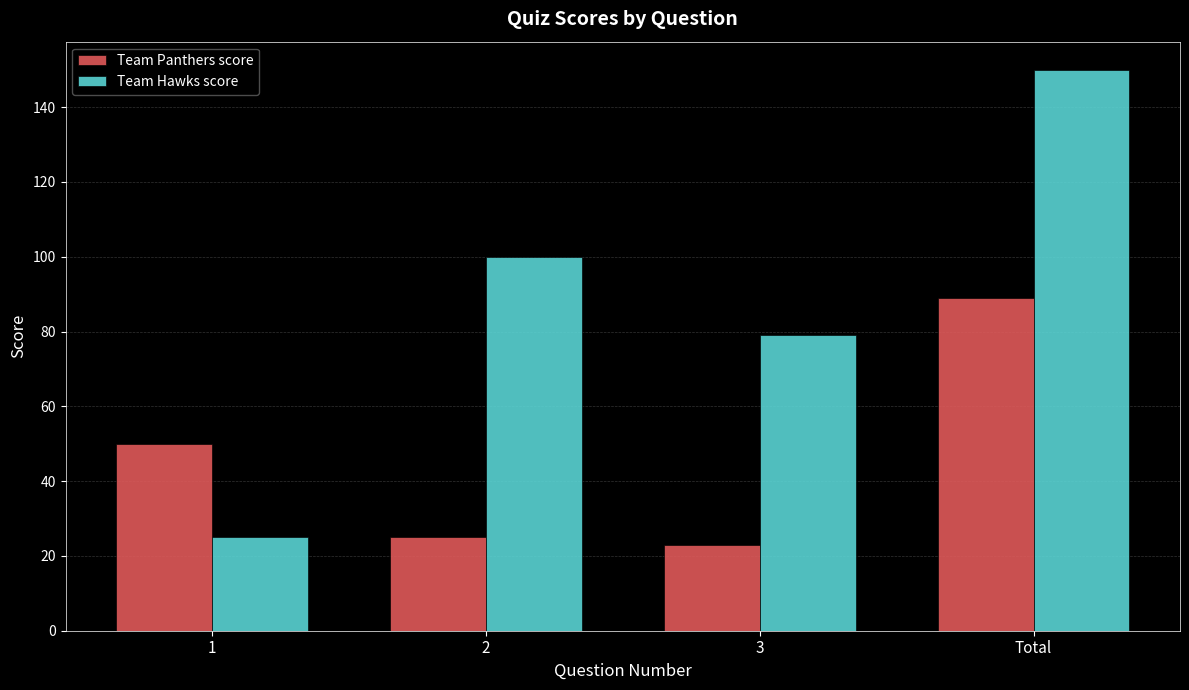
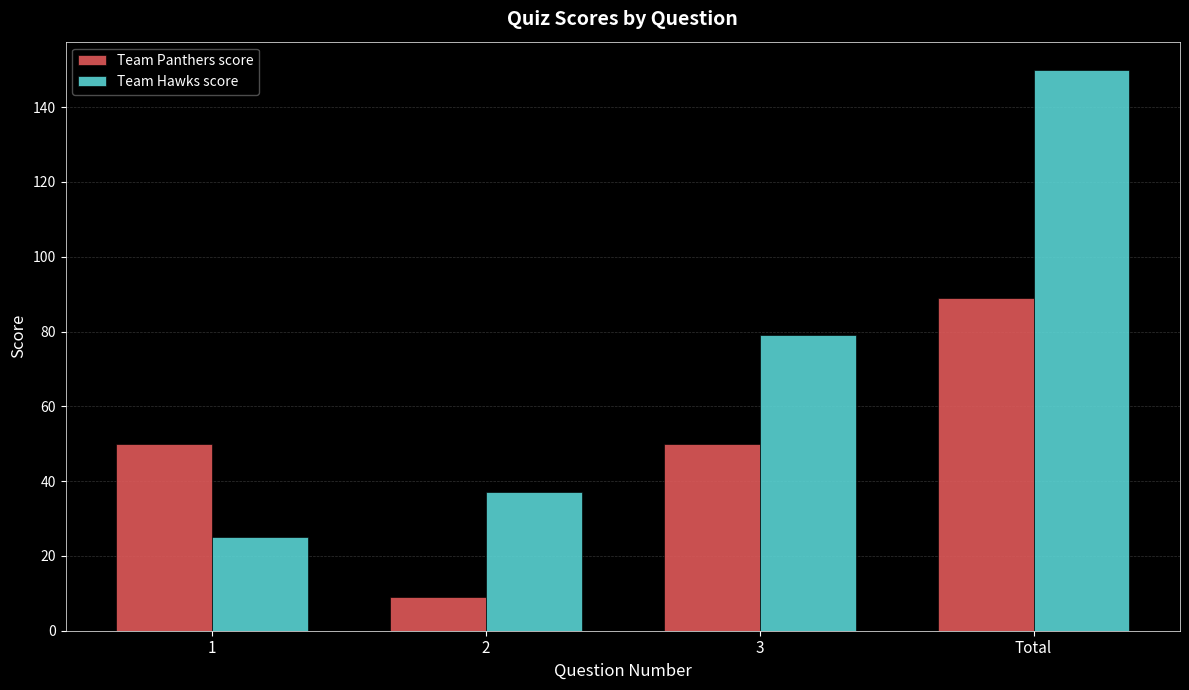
Team Panthers score, 2: 25 -> 9
Team Hawks score, 2: 100 -> 37
Team Panthers score, 3: 23 -> 50
